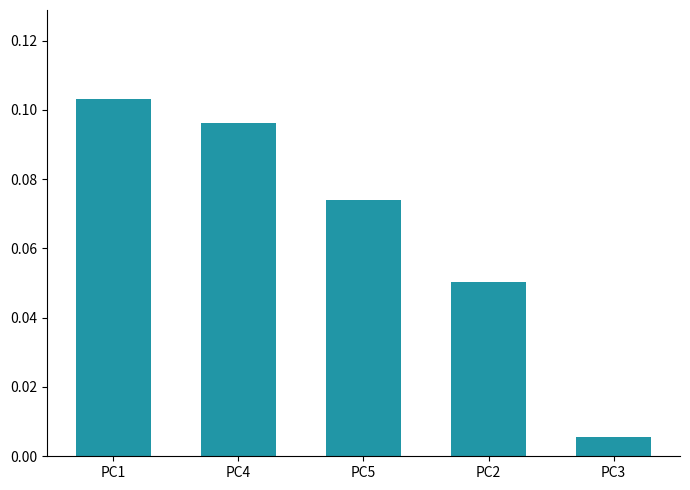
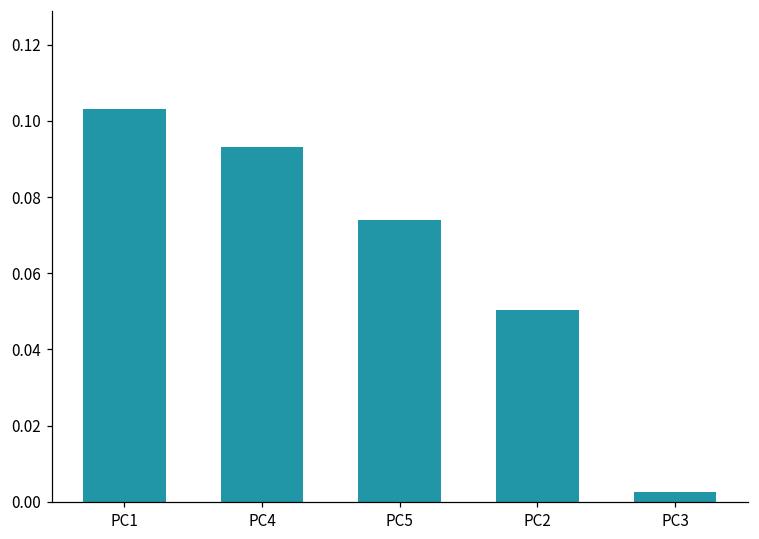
PC4: 0.096 -> 0.093
PC3: 0.005 -> 0.003
